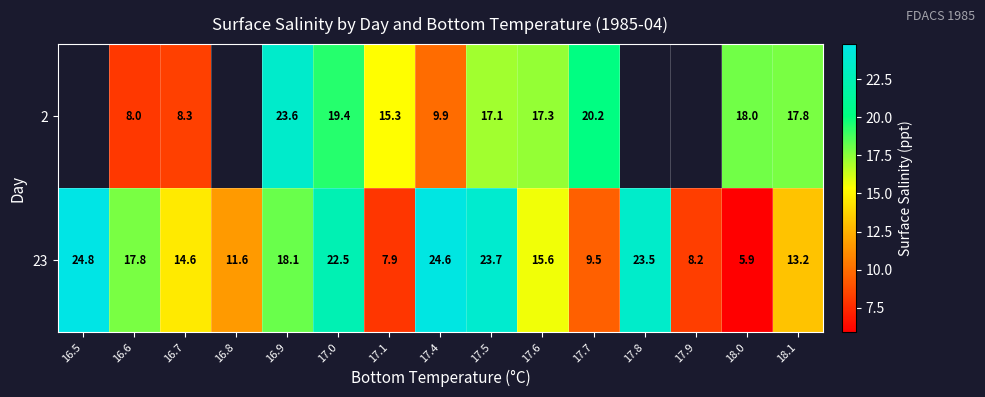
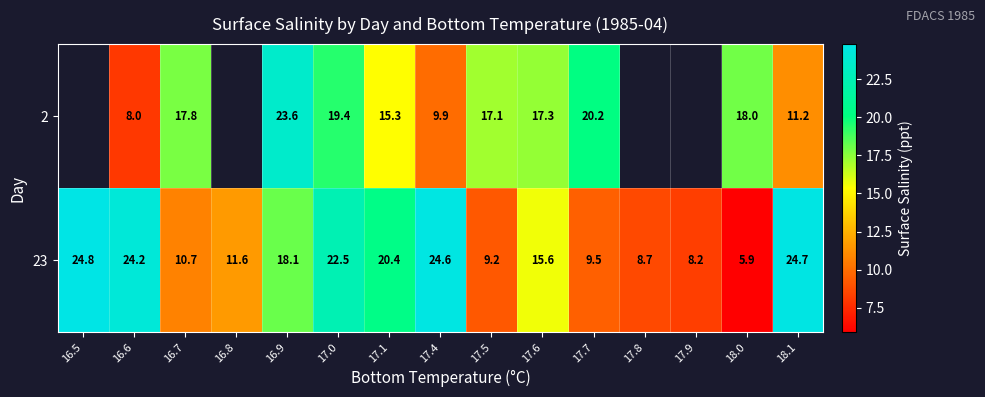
2, 16.7: 8.3 -> 17.8
2, 18.1: 17.8 -> 11.2
23, 16.6: 17.8 -> 24.2
23, 16.7: 14.6 -> 10.7
23, 17.1: 7.9 -> 20.4
23, 17.5: 23.7 -> 9.2
23, 17.8: 23.5 -> 8.7
23, 18.1: 13.2 -> 24.7
